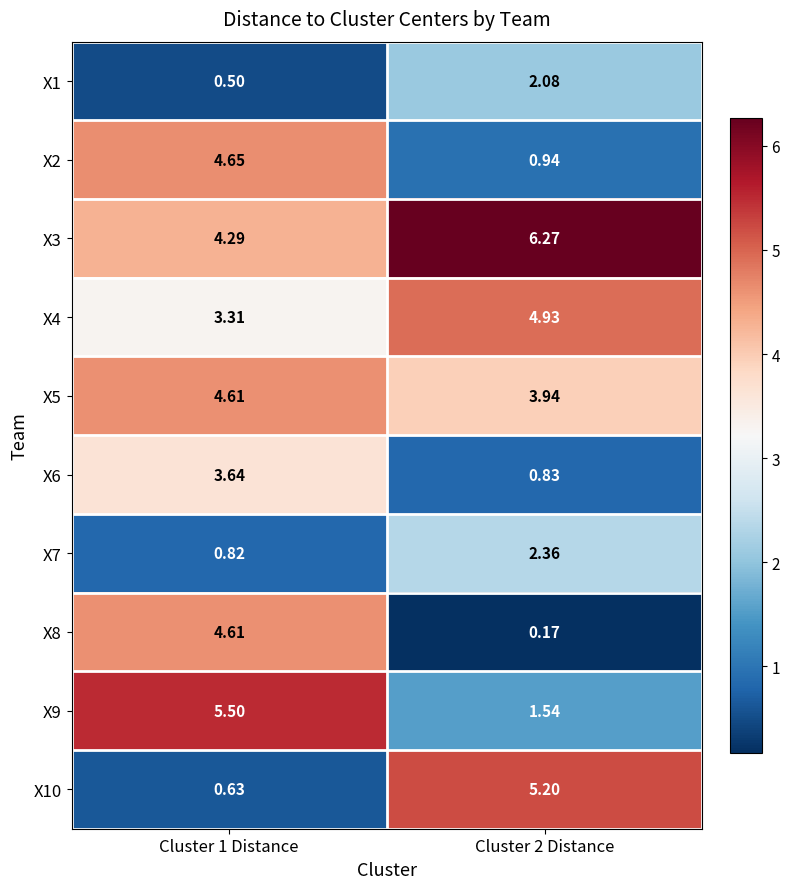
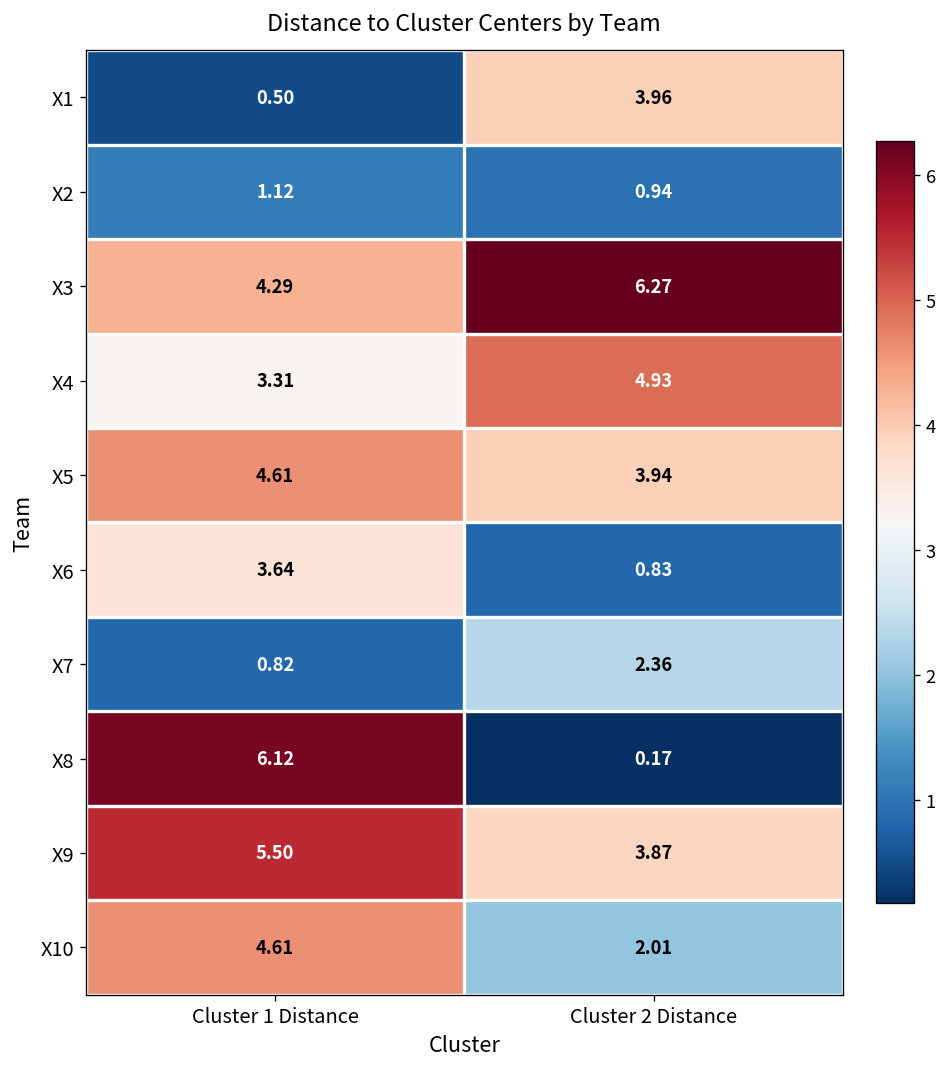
X1, Cluster 2 Distance: 2.08 -> 3.96
X2, Cluster 1 Distance: 4.65 -> 1.12
X8, Cluster 1 Distance: 4.61 -> 6.12
X9, Cluster 2 Distance: 1.54 -> 3.87
X10, Cluster 1 Distance: 0.63 -> 4.61
X10, Cluster 2 Distance: 5.20 -> 2.01
